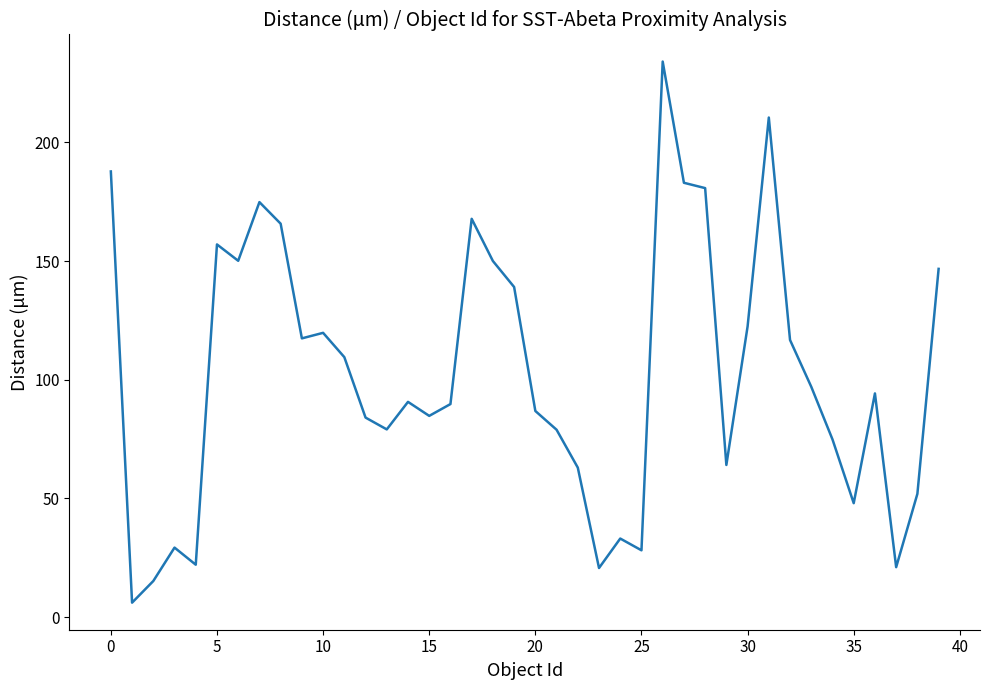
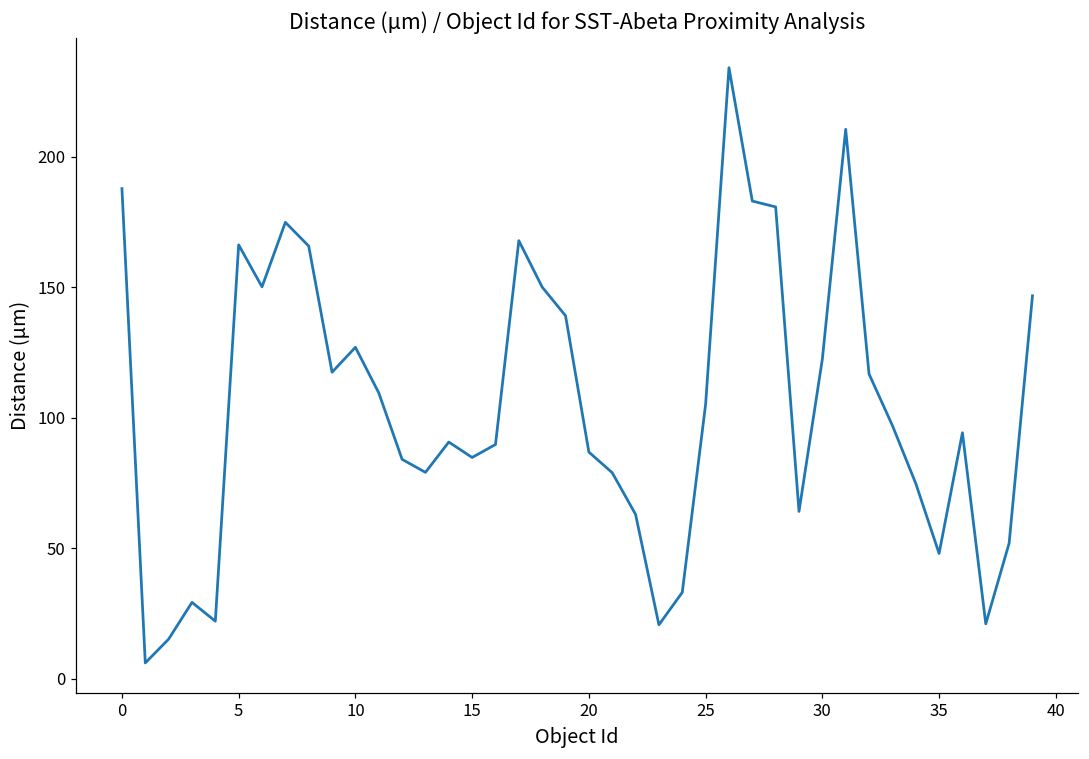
5: 157 -> 166
10: 120 -> 127
25: 28 -> 105
